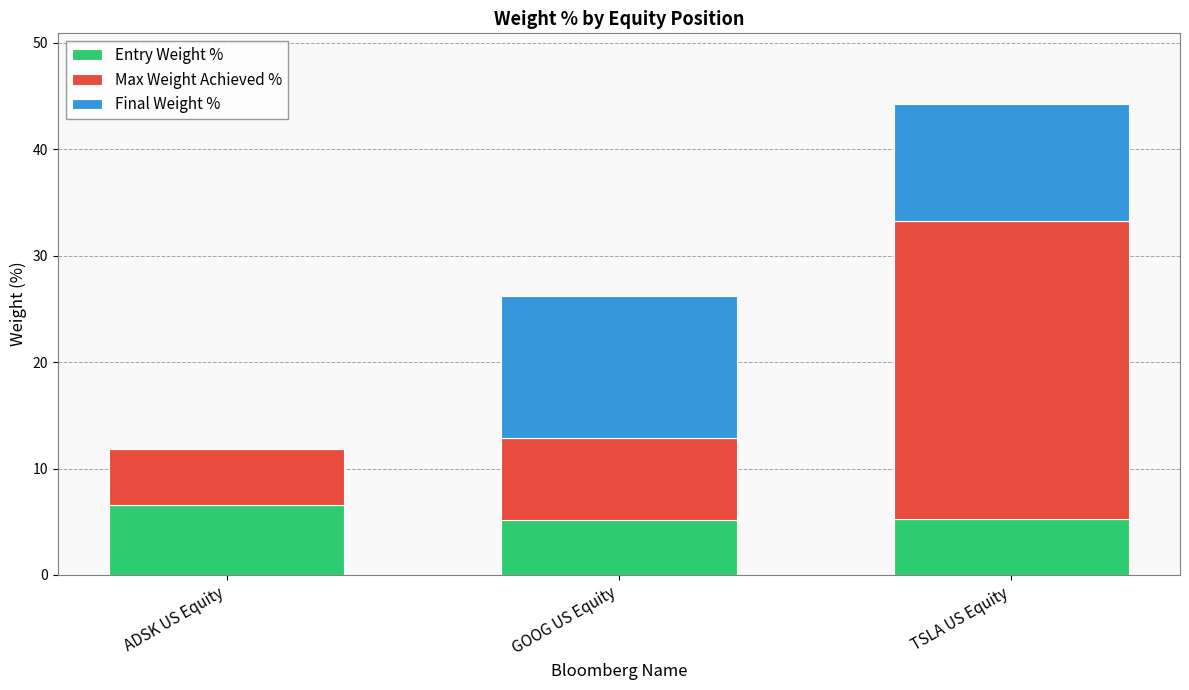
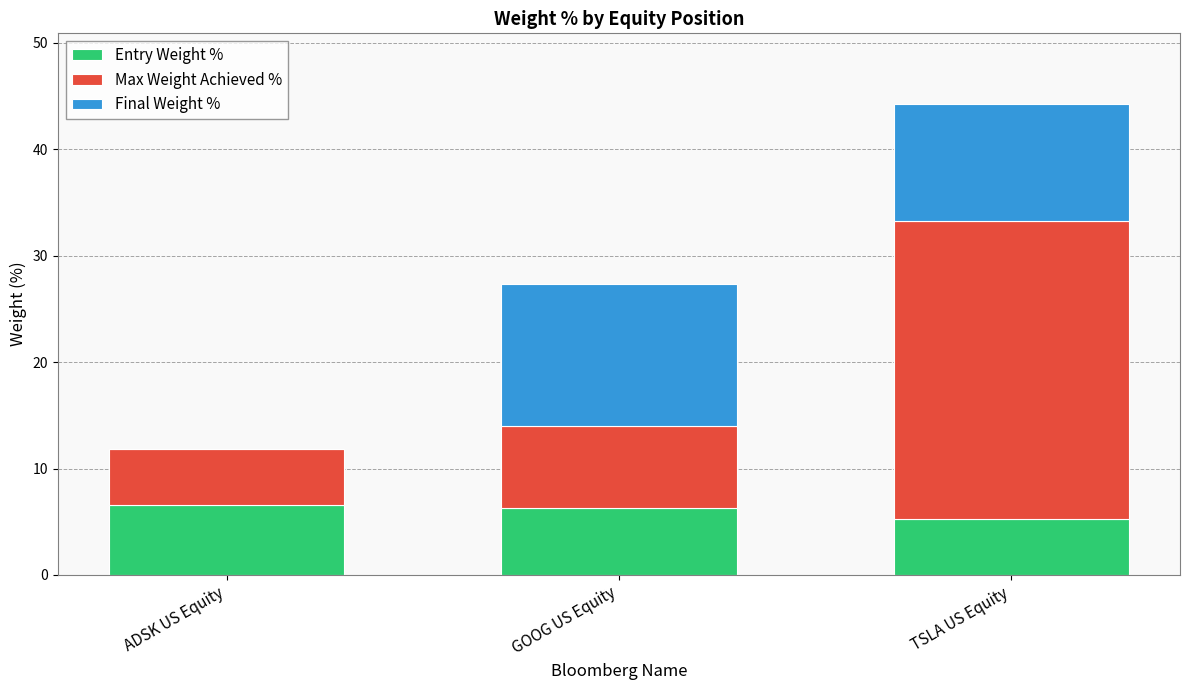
Entry Weight %, GOOG US Equity: 5.2 -> 6.3
